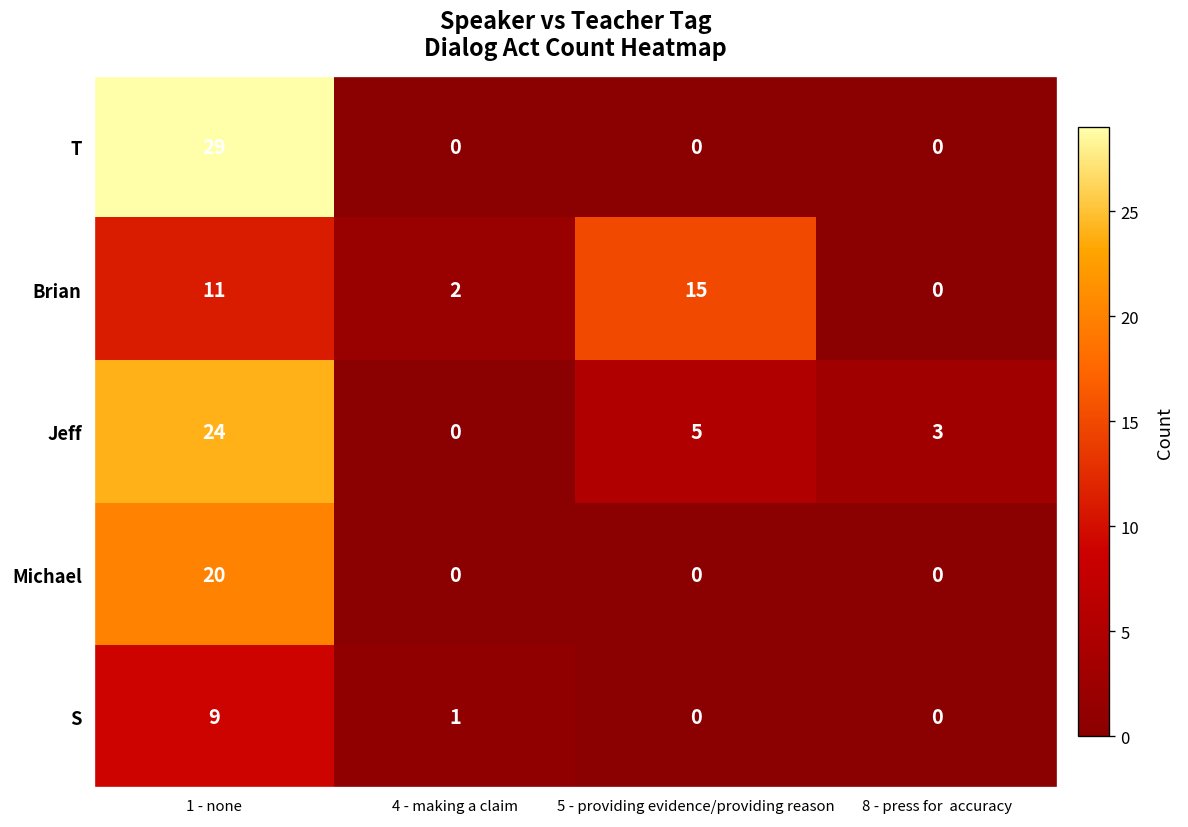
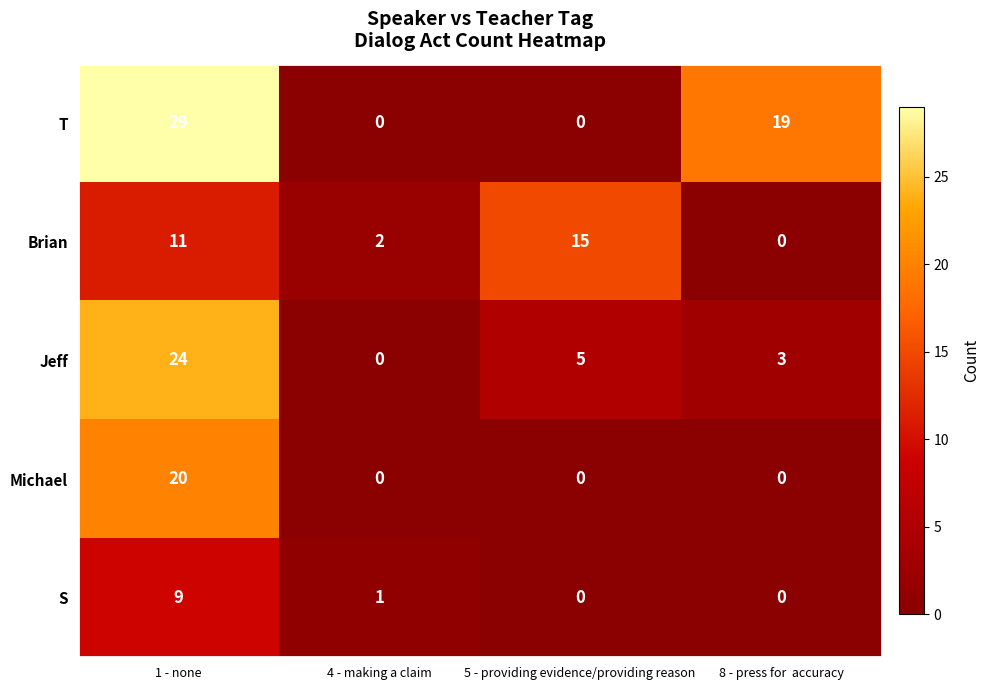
T, 8 - press for accuracy: 0 -> 19
